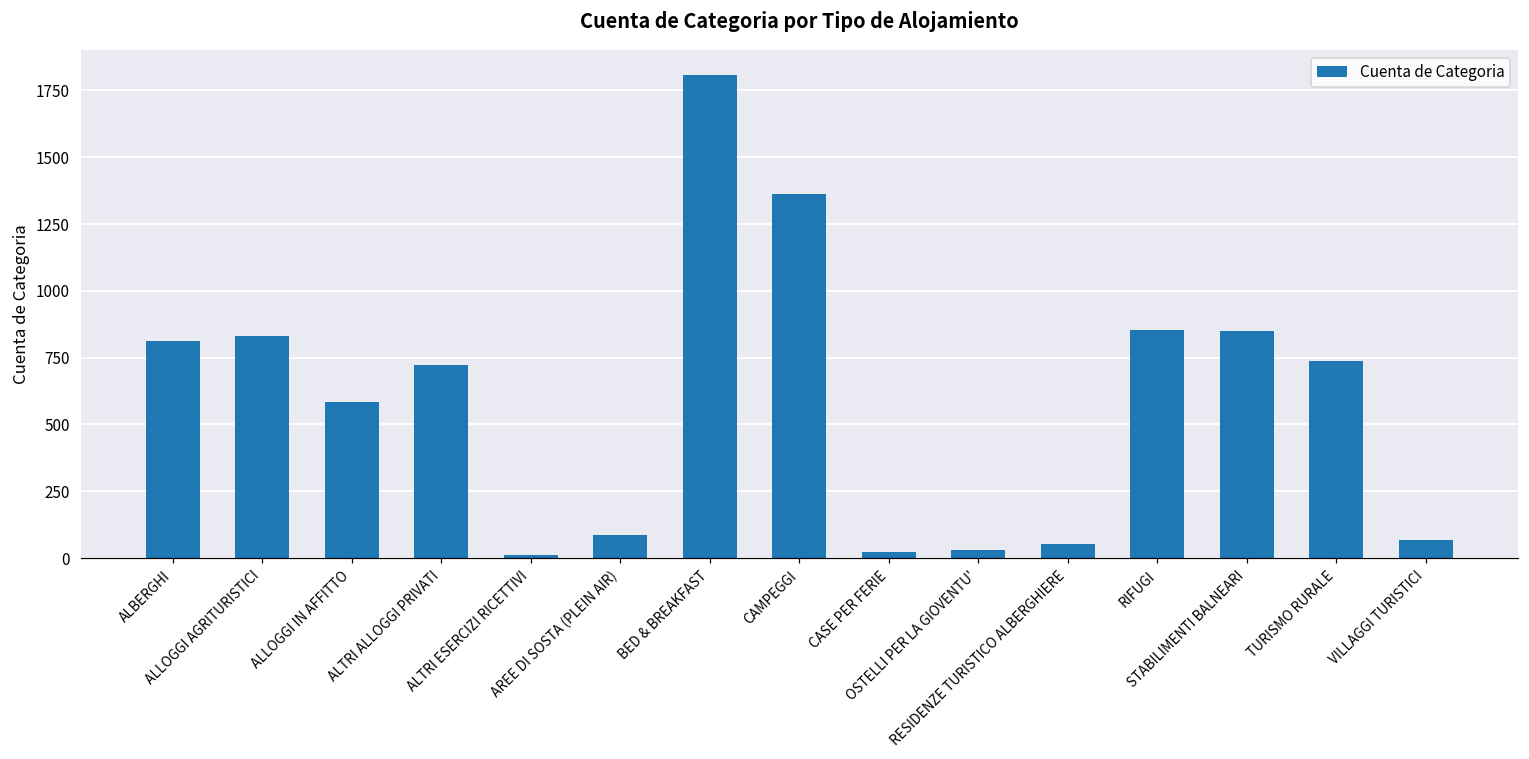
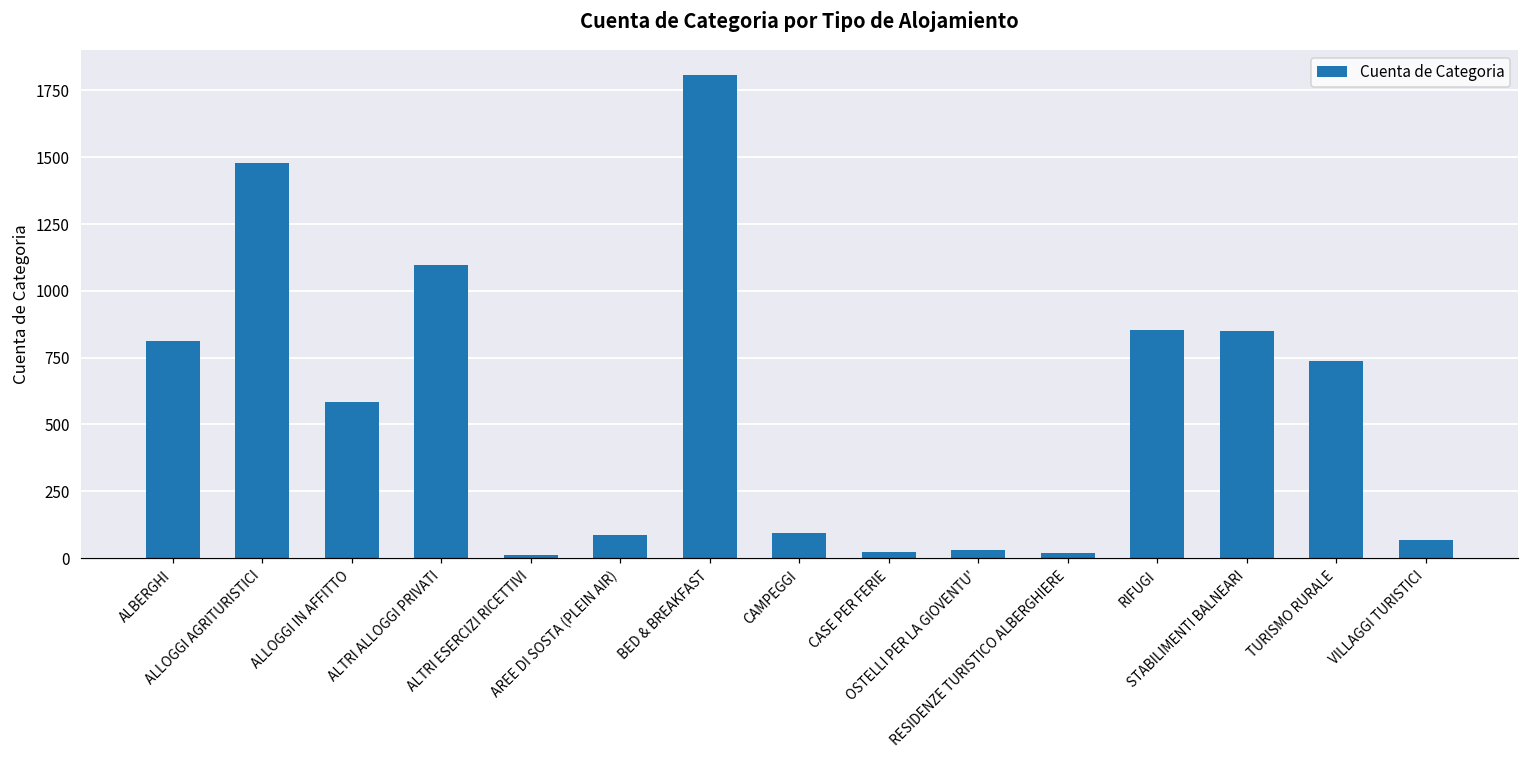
ALLOGGI AGRITURISTICI: 830 -> 1480
ALTRI ALLOGGI PRIVATI: 720 -> 1100
CAMPEGGI: 1360 -> 90
RESIDENZE TURISTICO ALBERGHIERE: 50 -> 20
